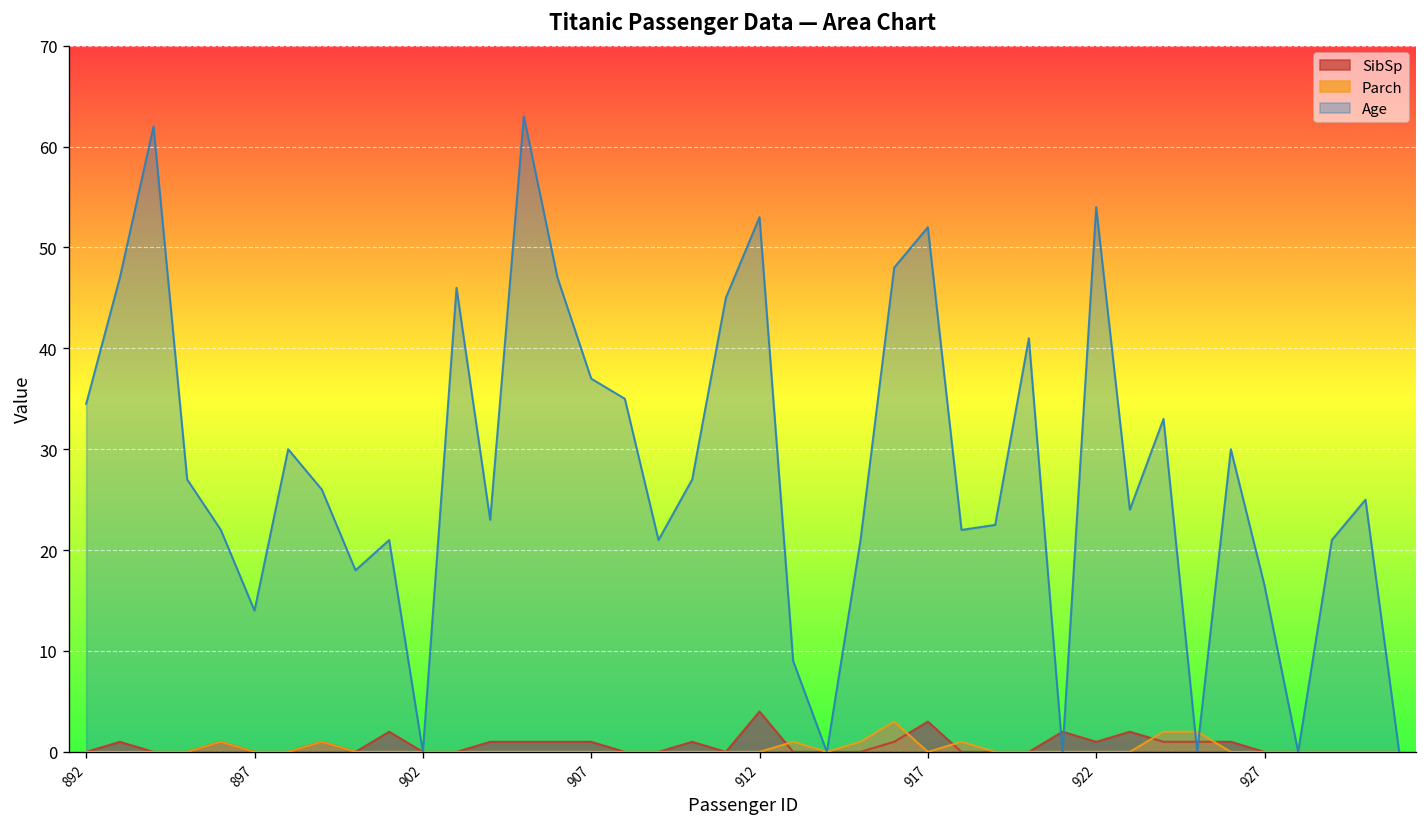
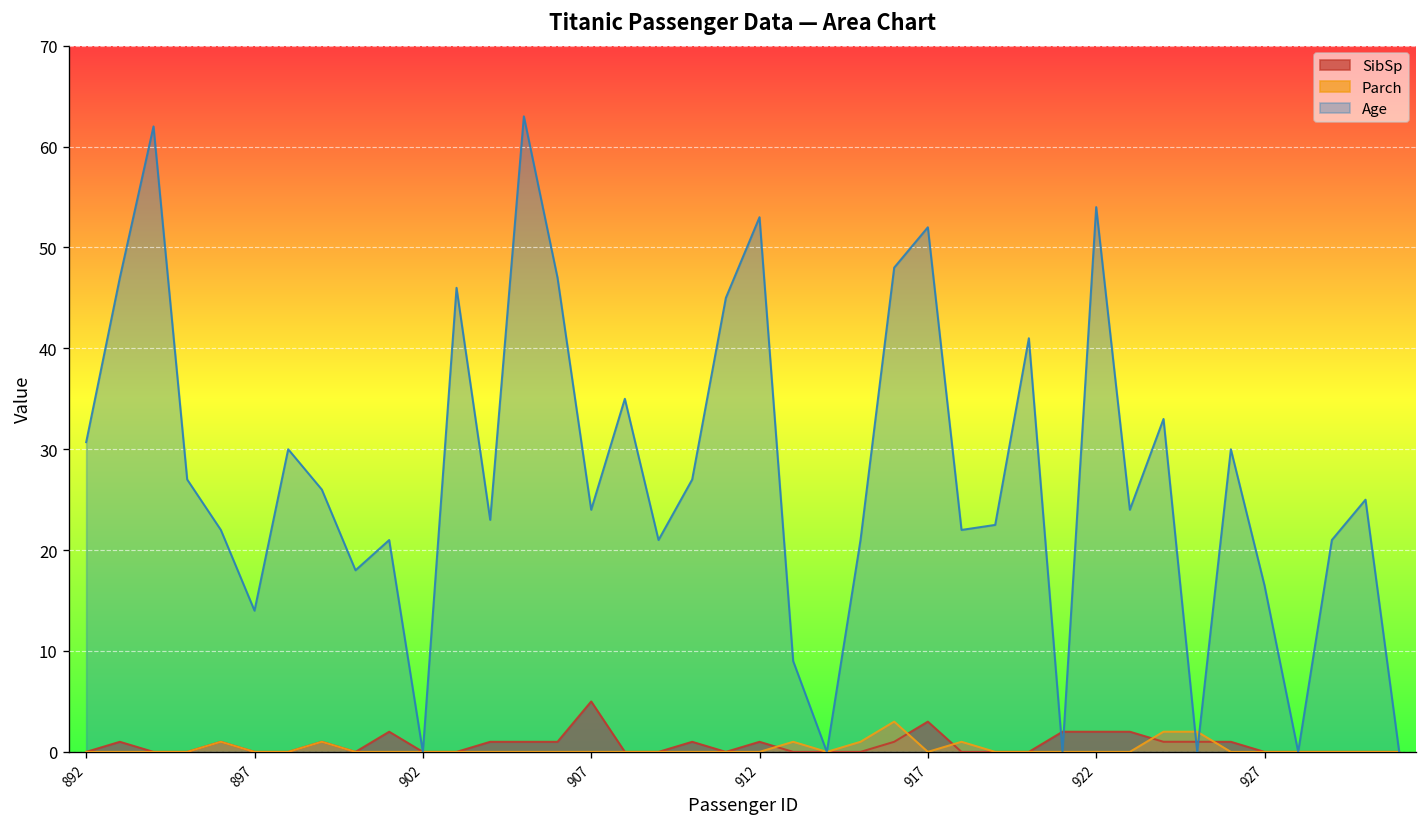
Age, 892: 35 -> 31
SibSp, 907: 1 -> 5
Age, 907: 37 -> 24
SibSp, 912: 4 -> 1
SibSp, 922: 1 -> 2
